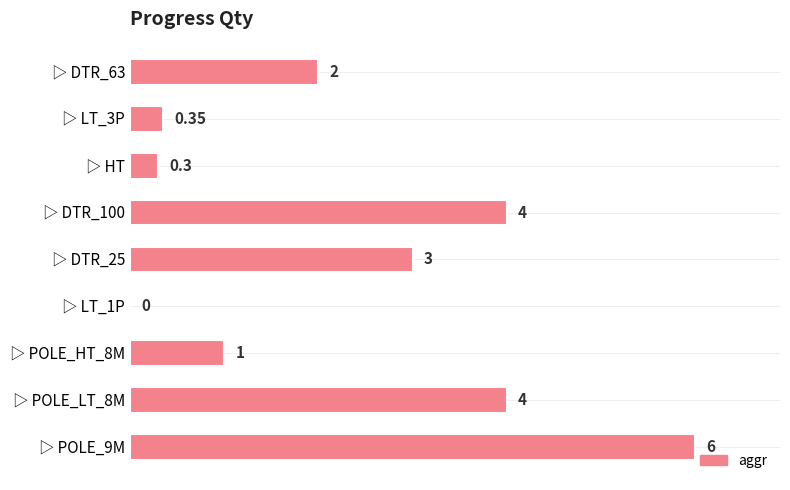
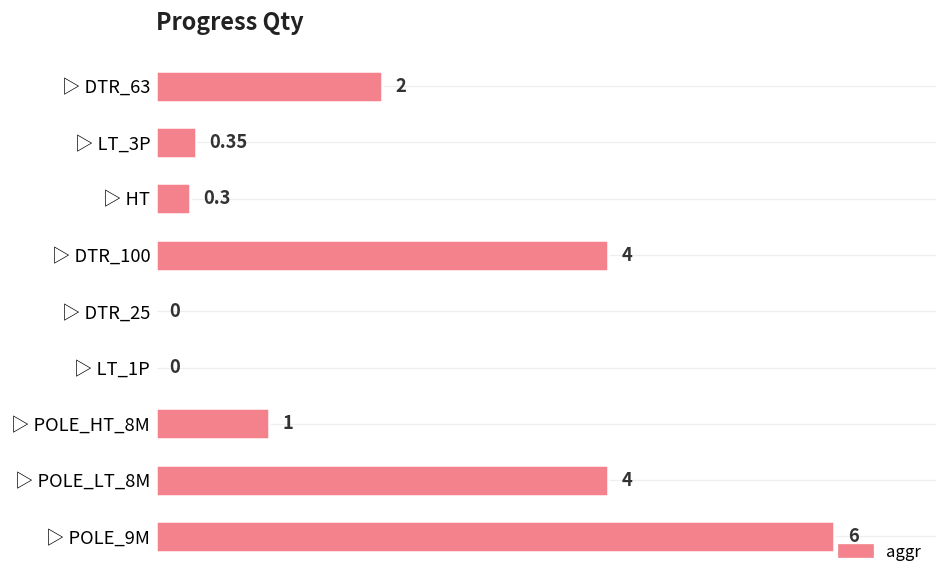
▷ DTR_25: 3 -> 0
